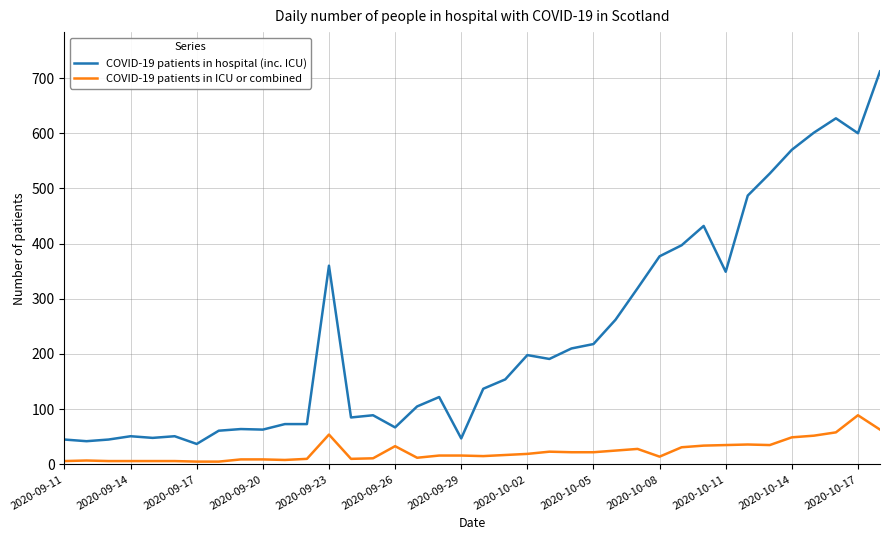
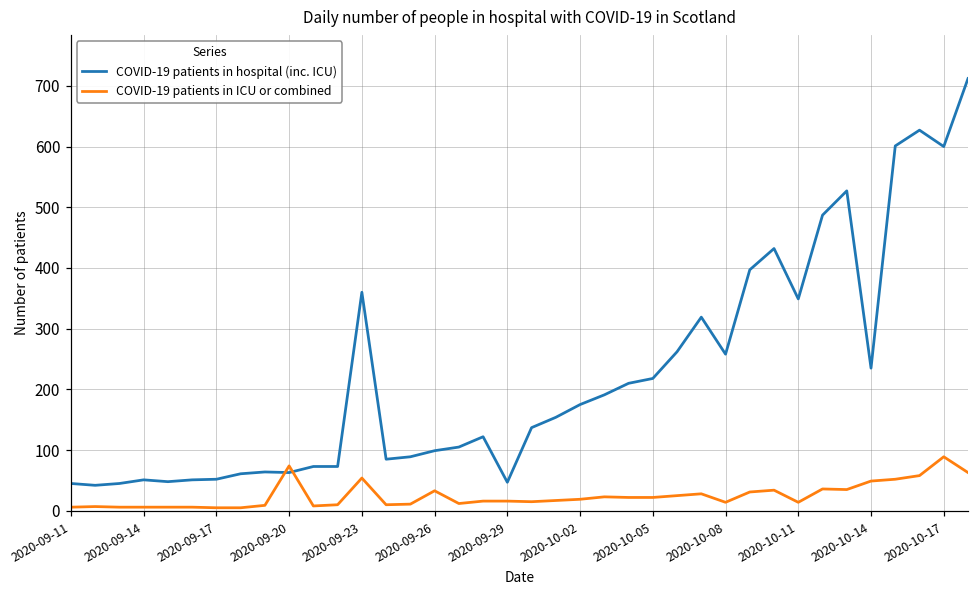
COVID-19 patients in hospital (inc. ICU), 2020-09-17: 40 -> 50
COVID-19 patients in ICU or combined, 2020-09-20: 10 -> 70
COVID-19 patients in hospital (inc. ICU), 2020-09-26: 70 -> 100
COVID-19 patients in hospital (inc. ICU), 2020-10-02: 200 -> 180
COVID-19 patients in hospital (inc. ICU), 2020-10-08: 380 -> 260
COVID-19 patients in ICU or combined, 2020-10-11: 40 -> 10
COVID-19 patients in hospital (inc. ICU), 2020-10-14: 570 -> 240
